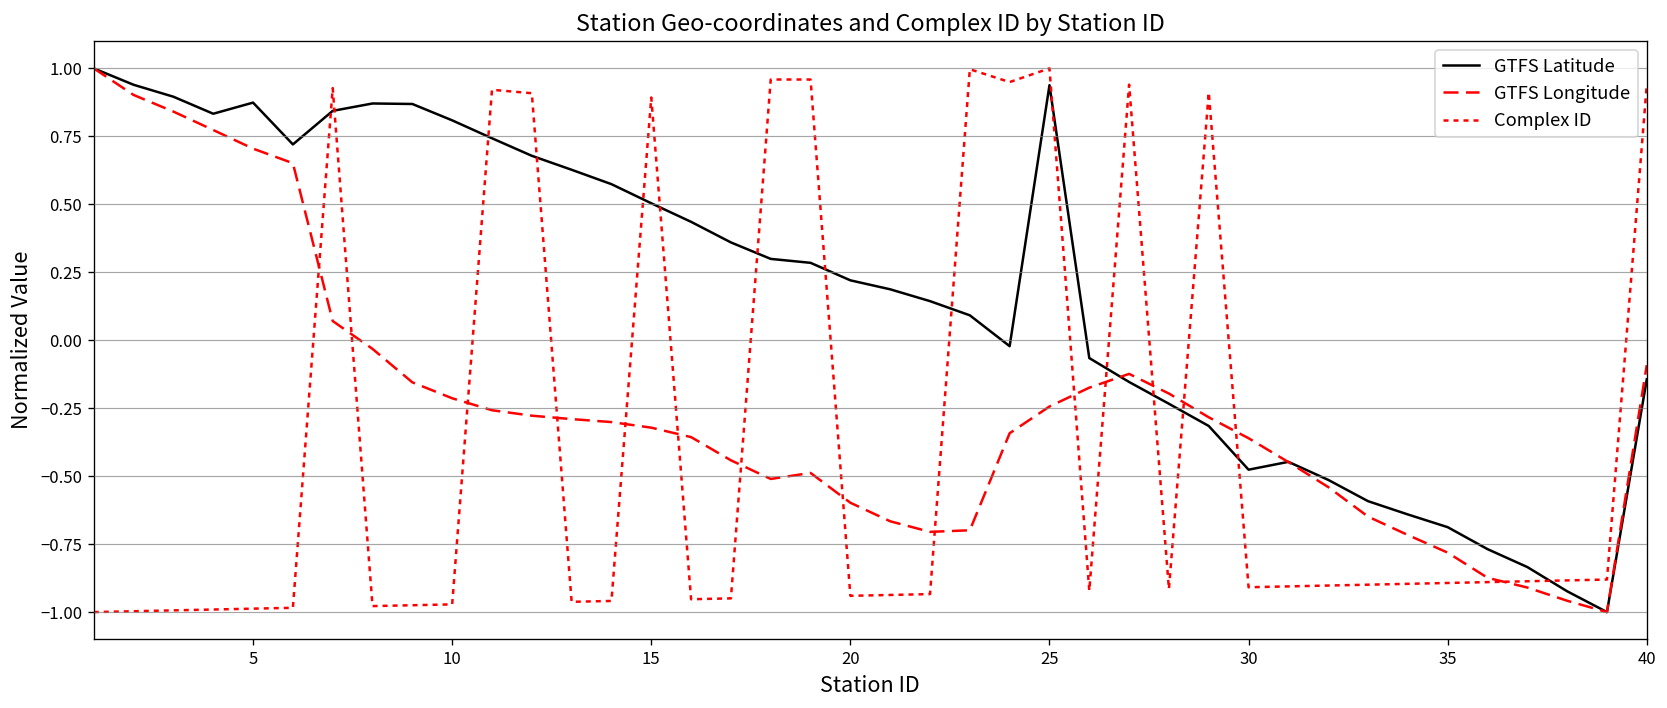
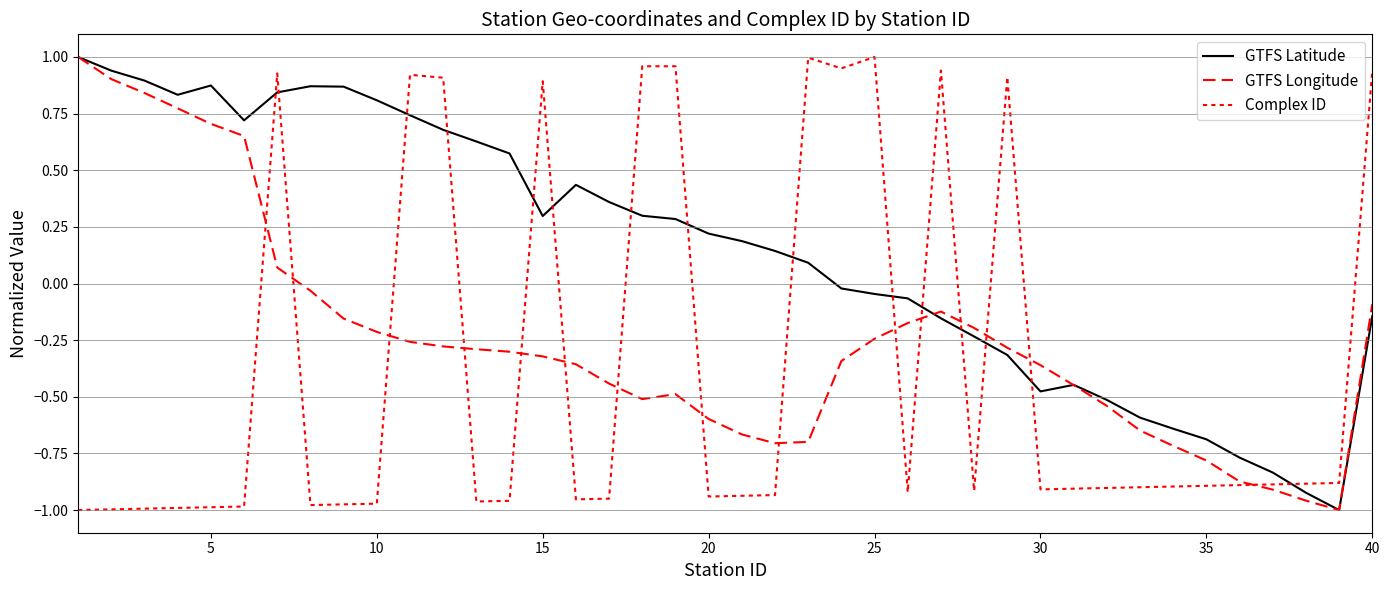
GTFS Latitude, 15: 0.50 -> 0.30
GTFS Latitude, 25: 0.94 -> -0.05
